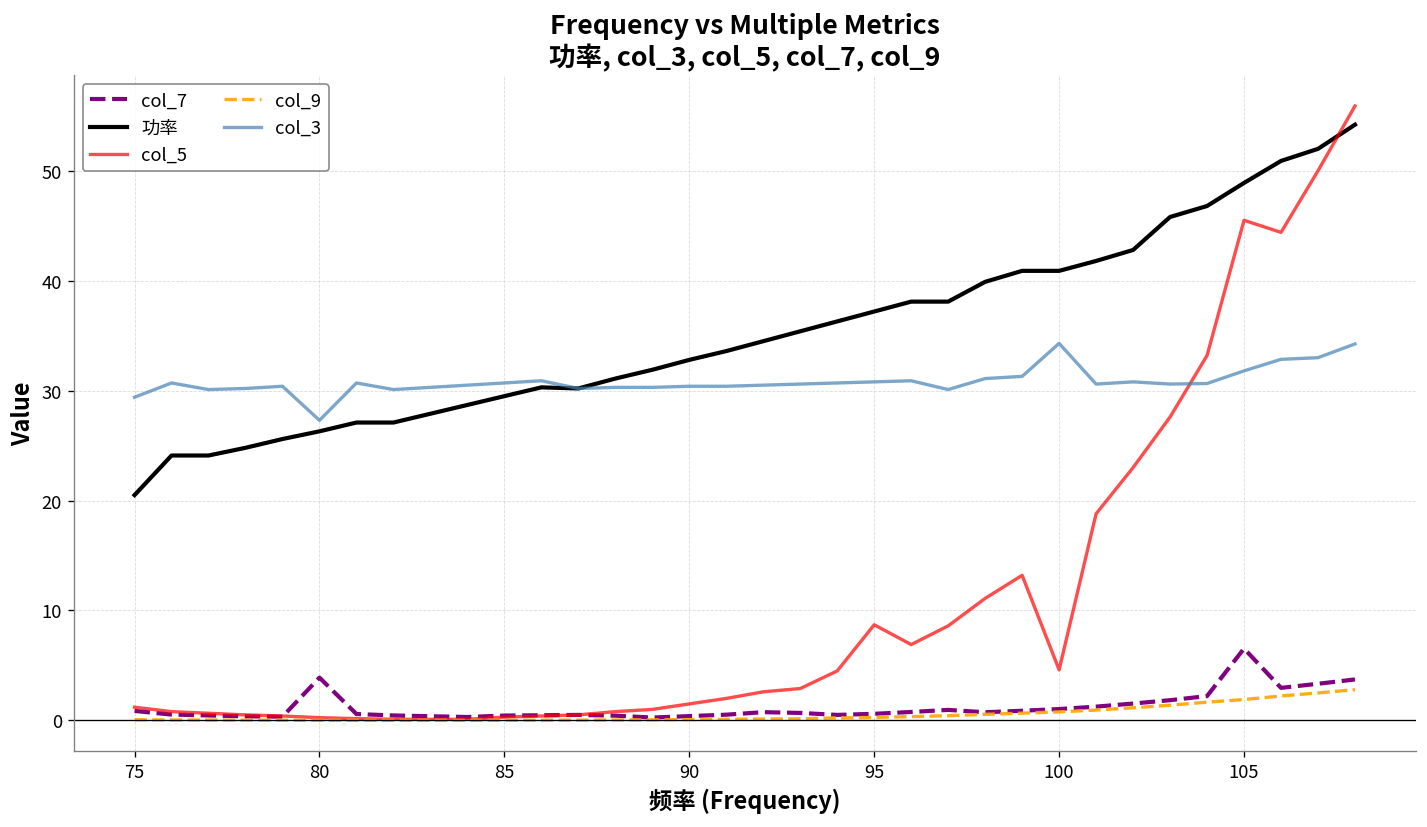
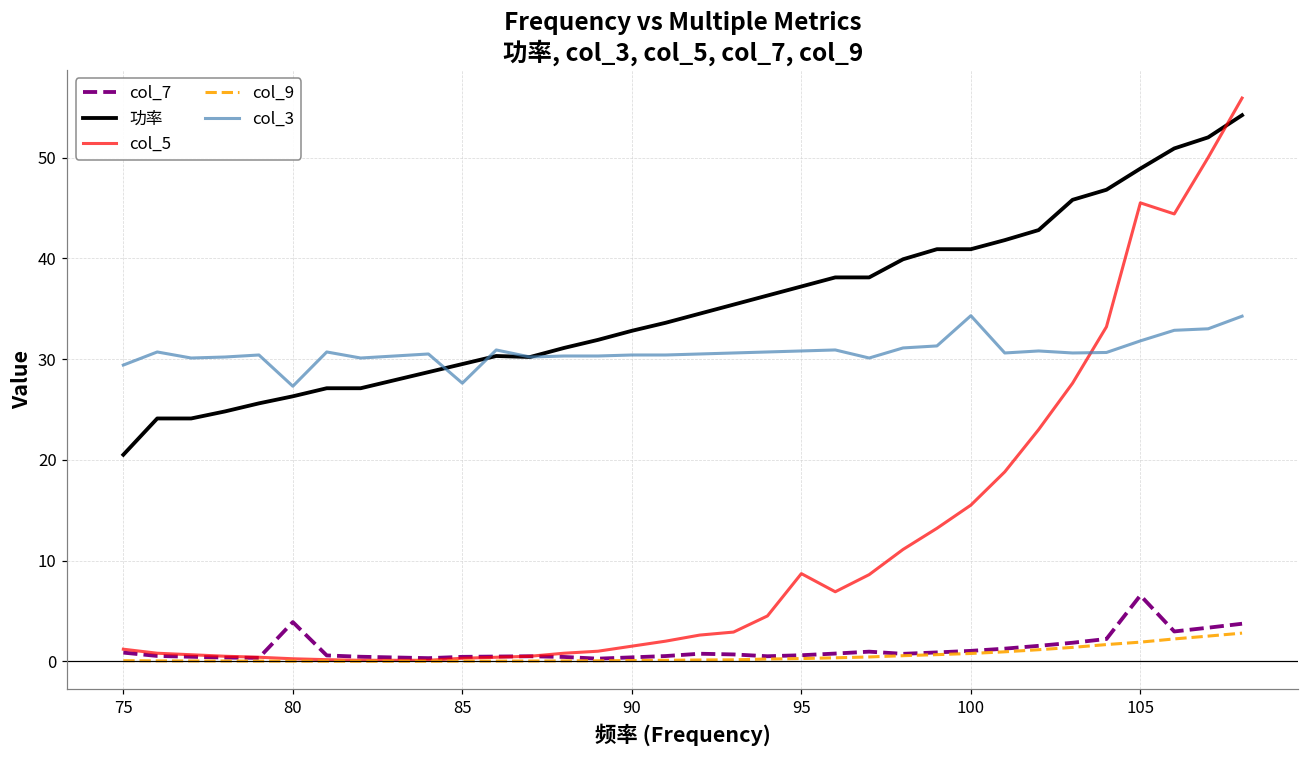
col_3, 85: 31 -> 28
col_5, 100: 5 -> 16
